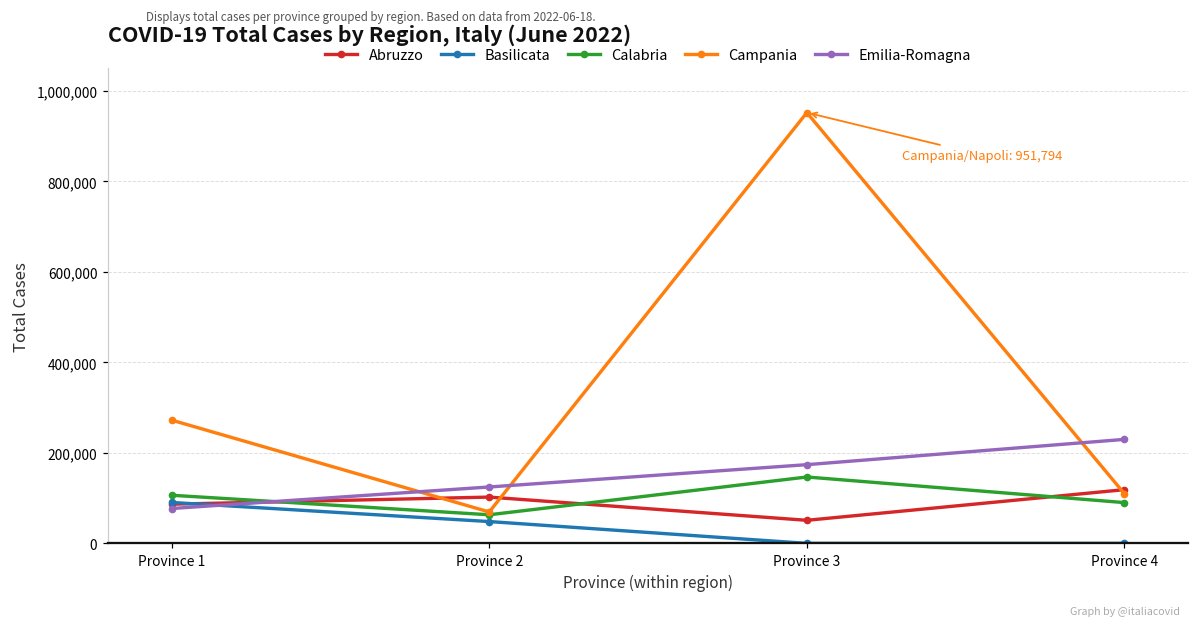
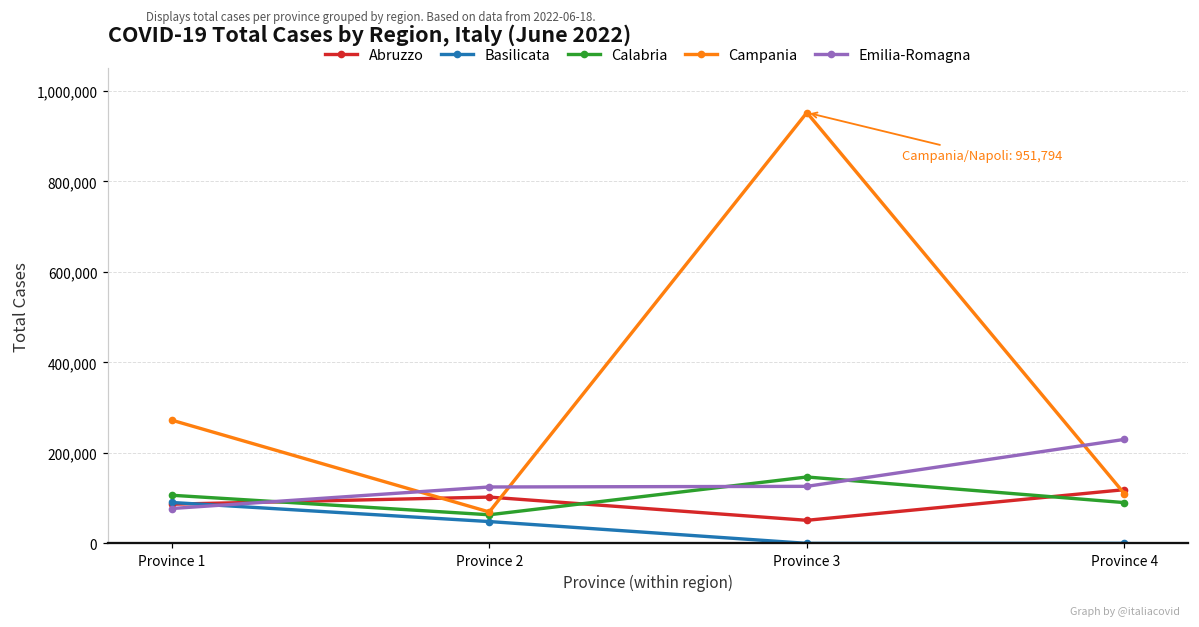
Emilia-Romagna, Province 3: 170,000 -> 130,000
